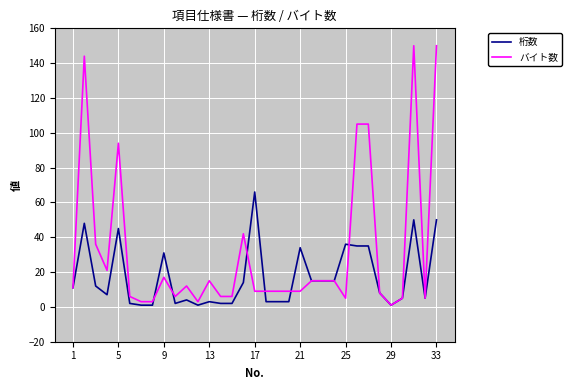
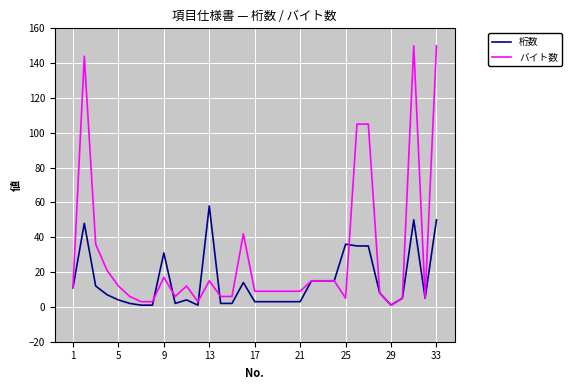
桁数, 5: 45 -> 4
バイト数, 5: 94 -> 12
桁数, 13: 3 -> 58
桁数, 17: 66 -> 3
桁数, 21: 34 -> 3
